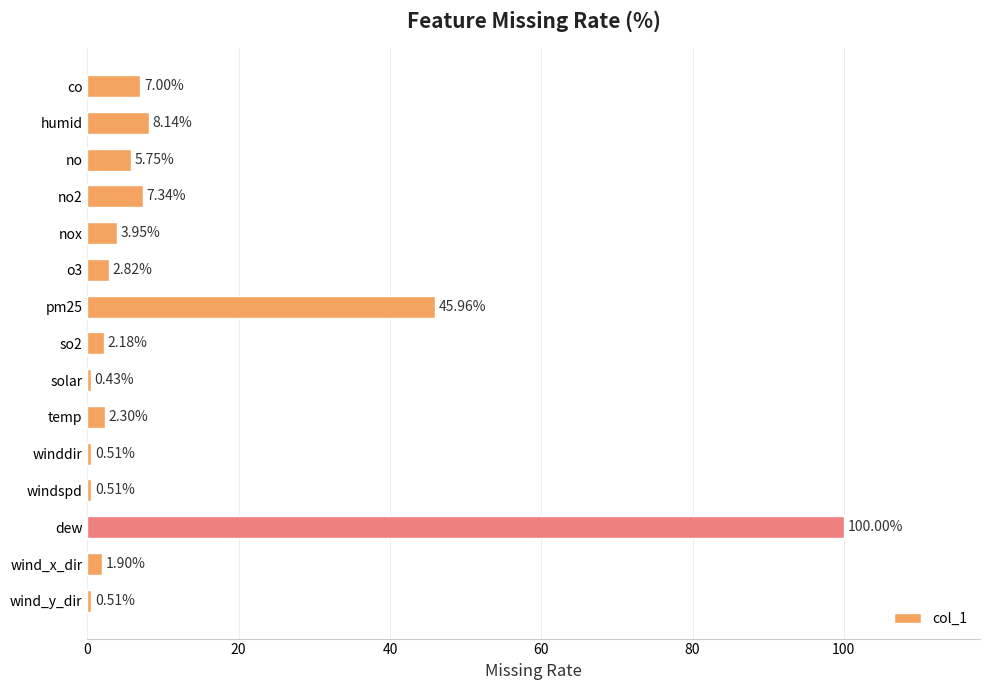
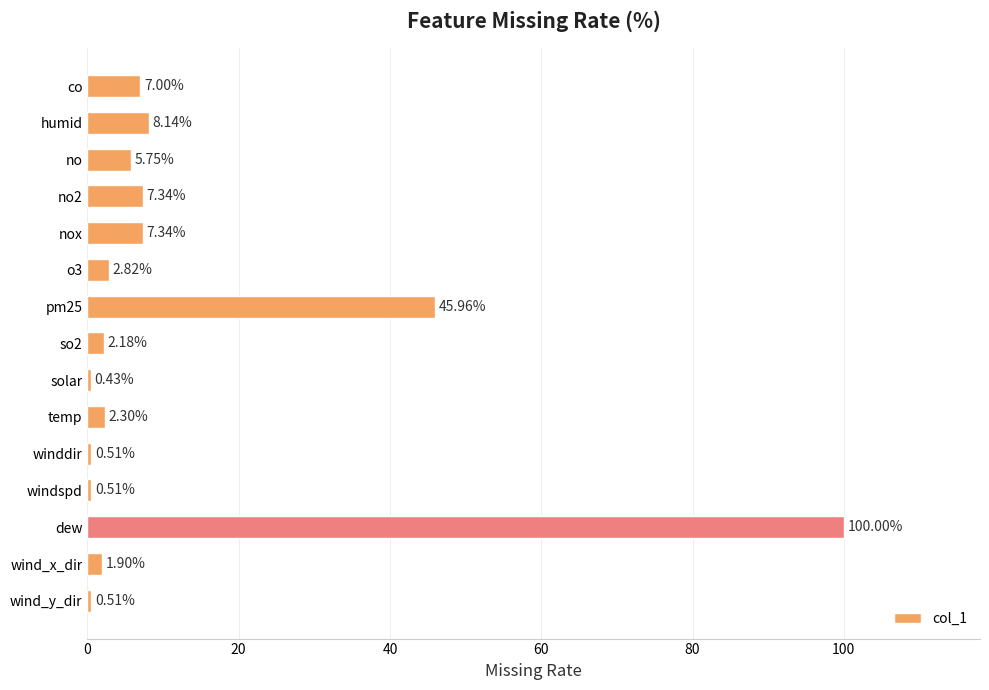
nox: 3.95% -> 7.34%
